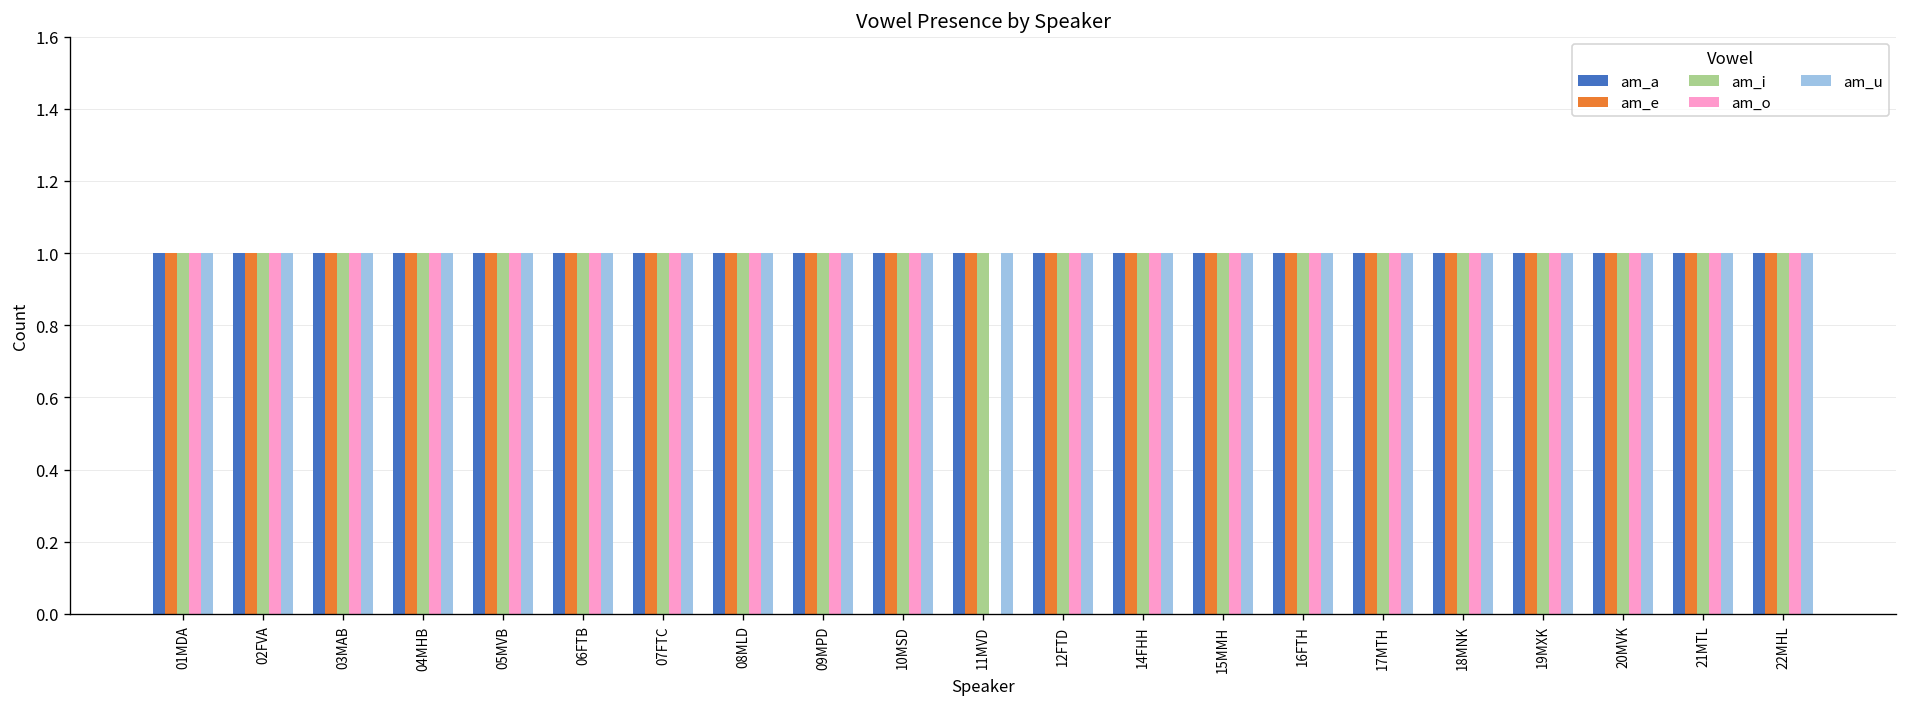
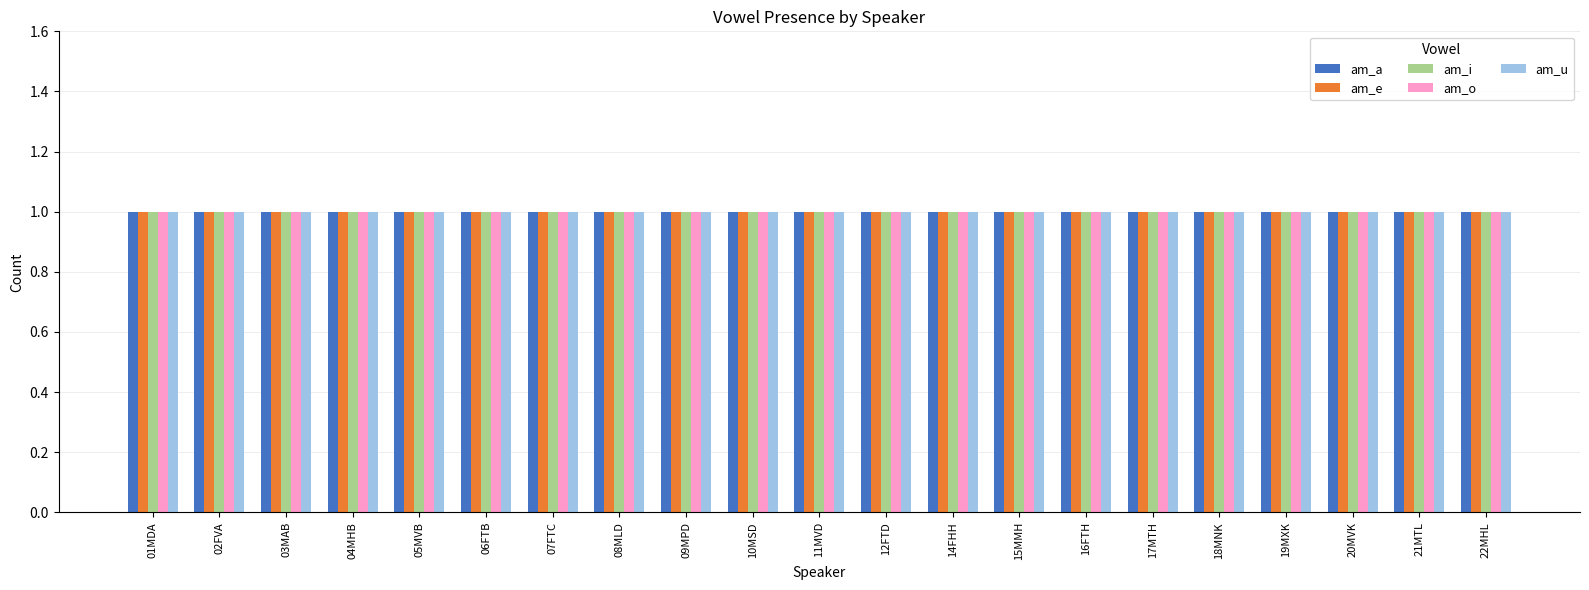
am_o, 11MVD: 0 -> 1
